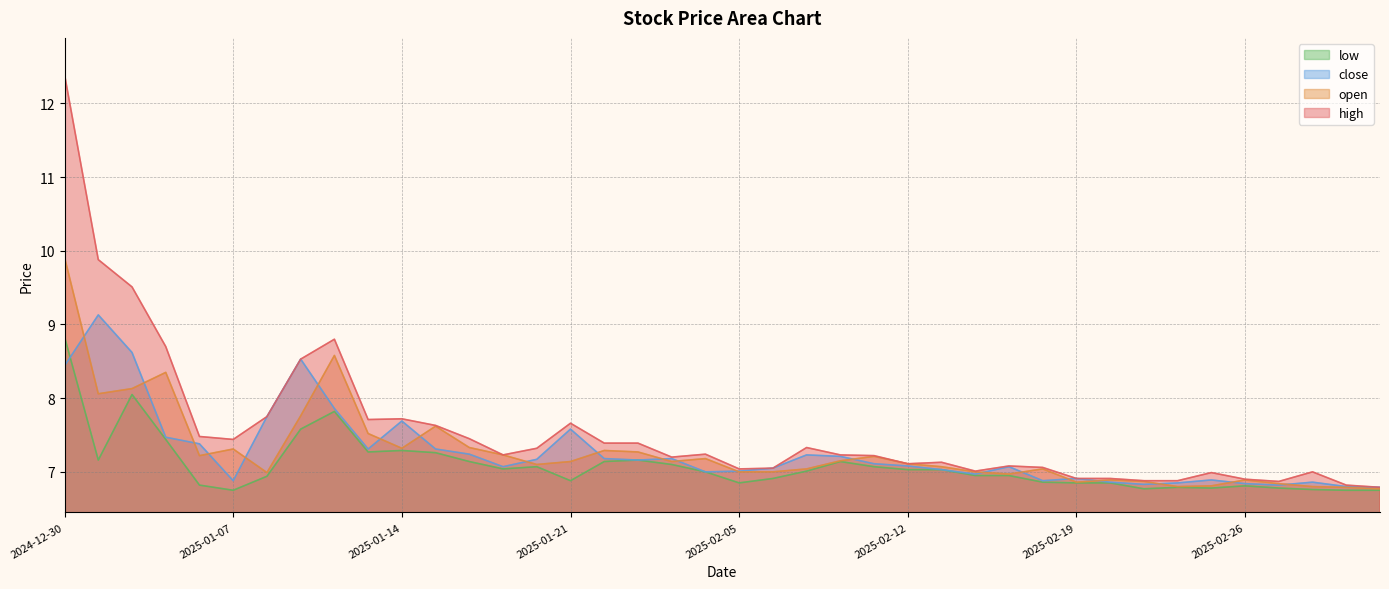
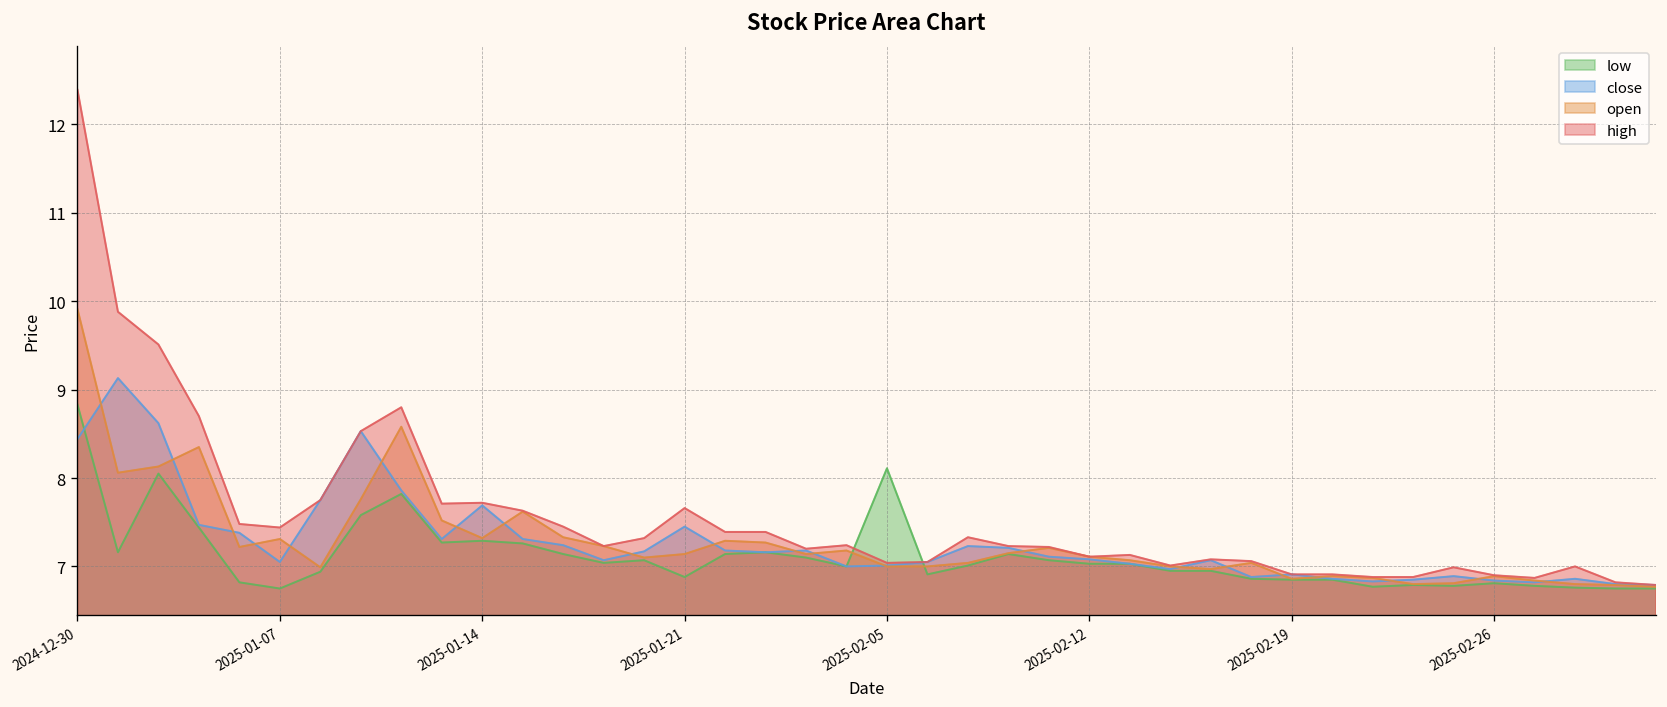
close, 2025-01-07: 6.9 -> 7.1
close, 2025-01-21: 7.6 -> 7.5
low, 2025-02-05: 6.9 -> 8.1
